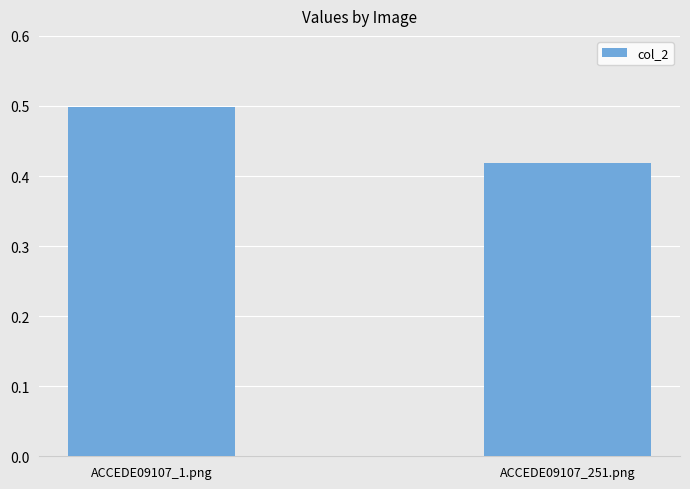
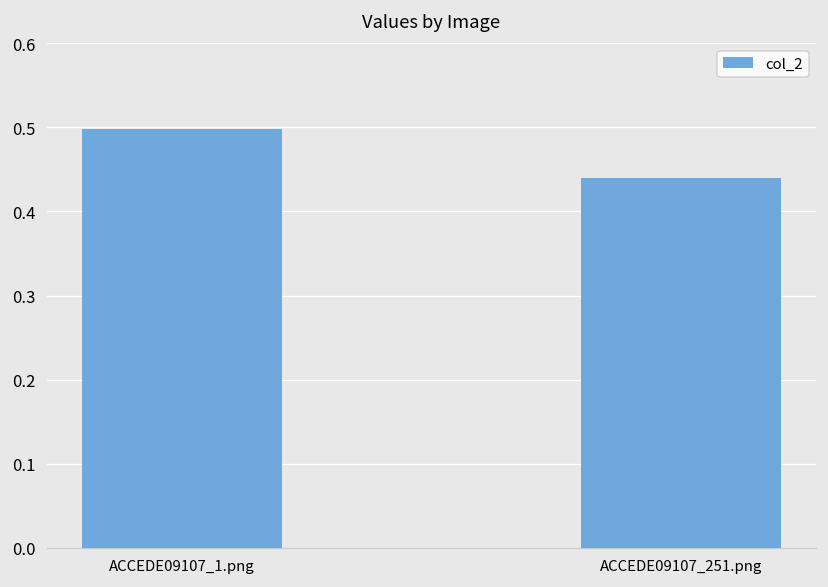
ACCEDE09107_251.png: 0.42 -> 0.44
